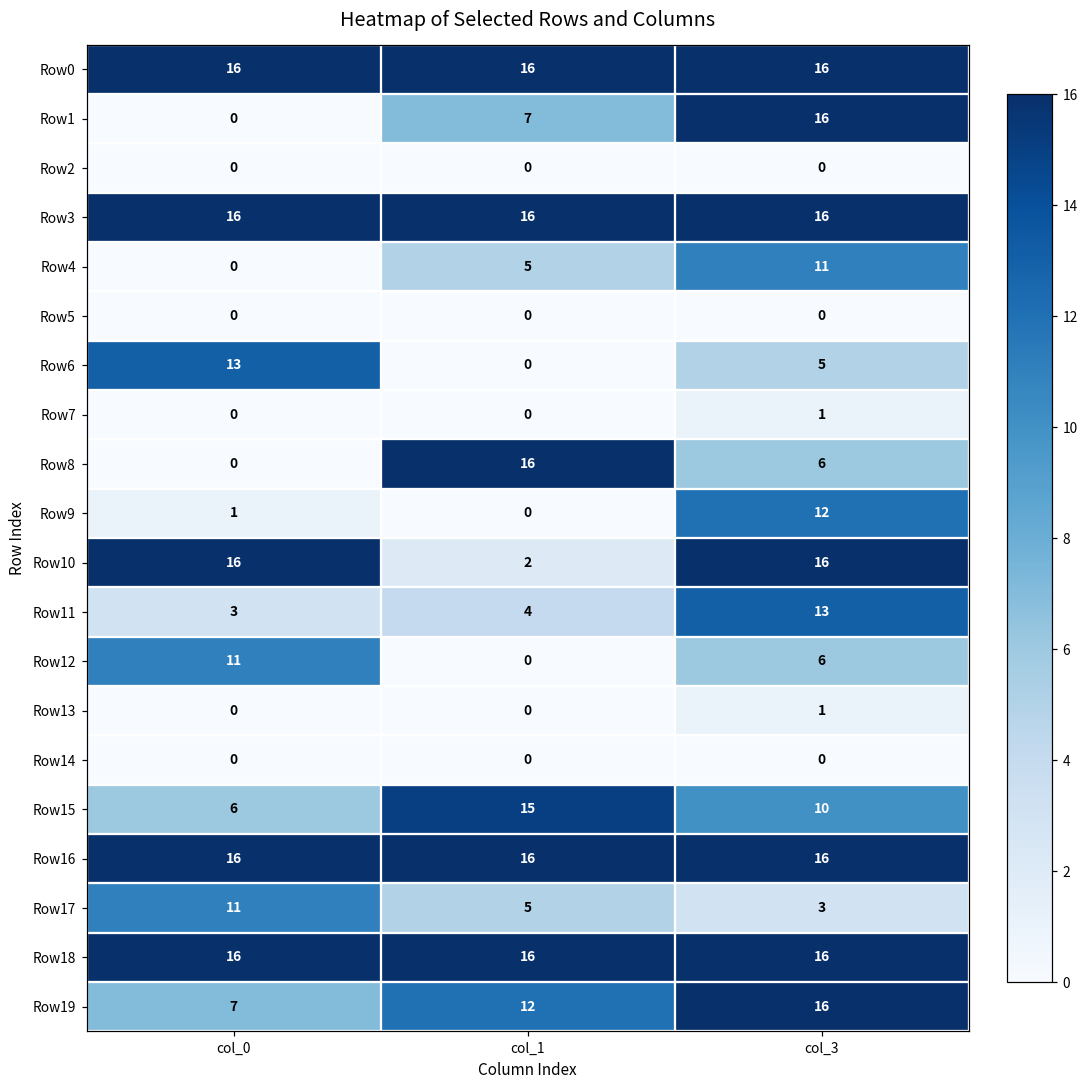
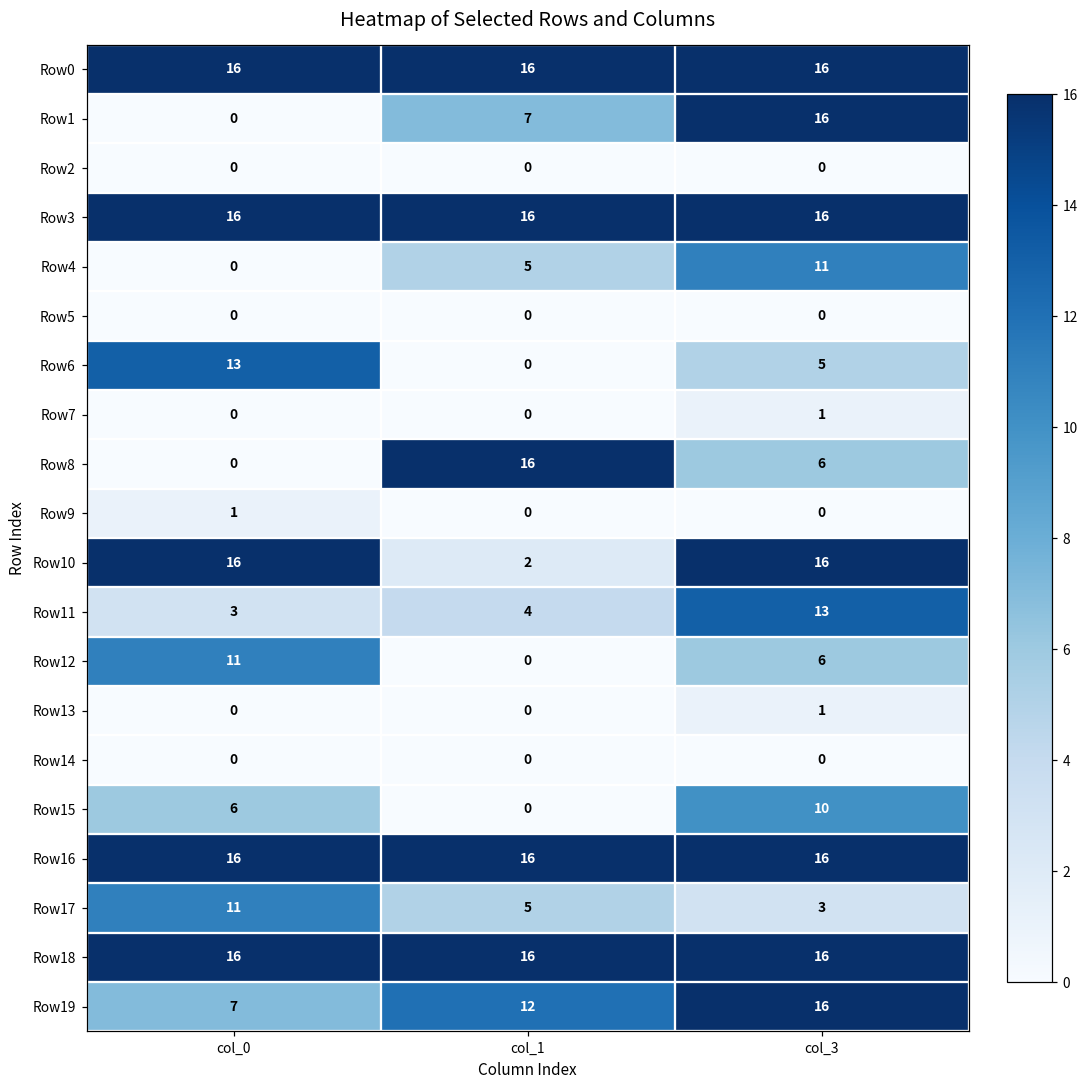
Row9, col_3: 12 -> 0
Row15, col_1: 15 -> 0
